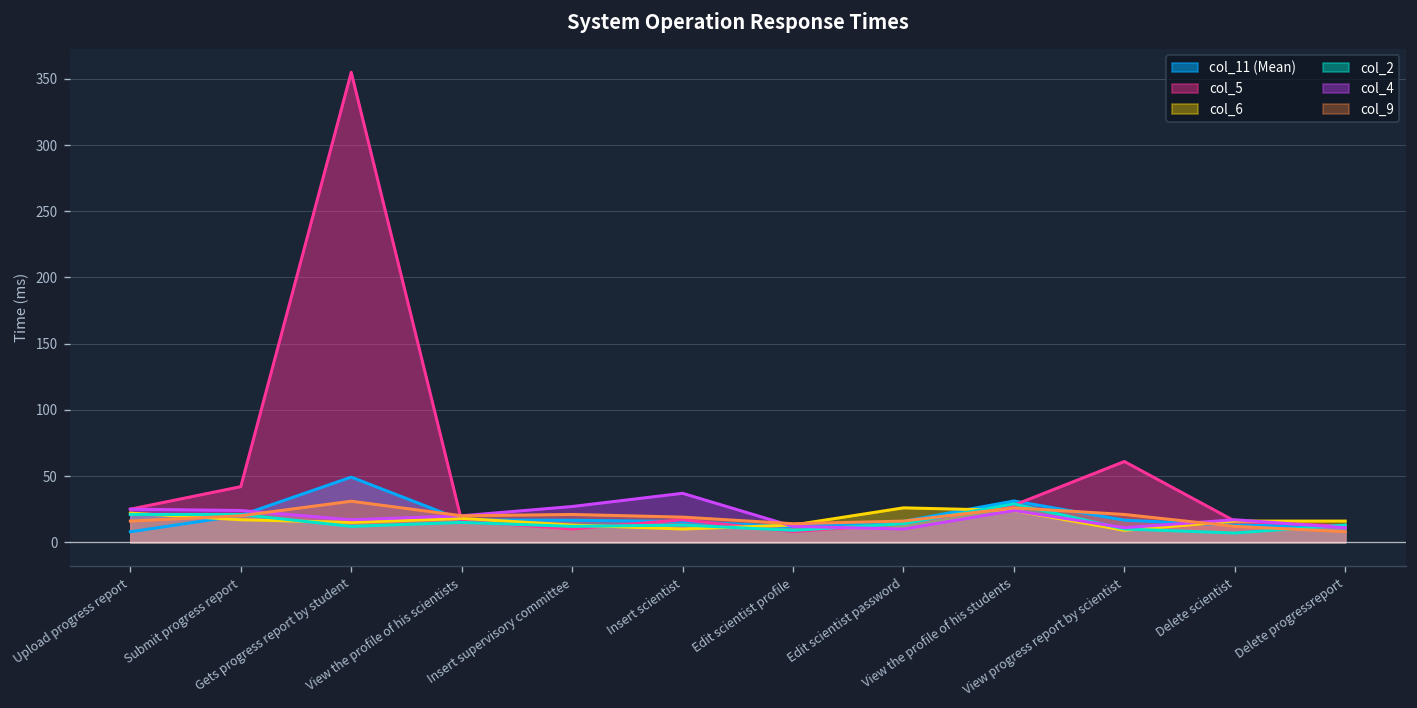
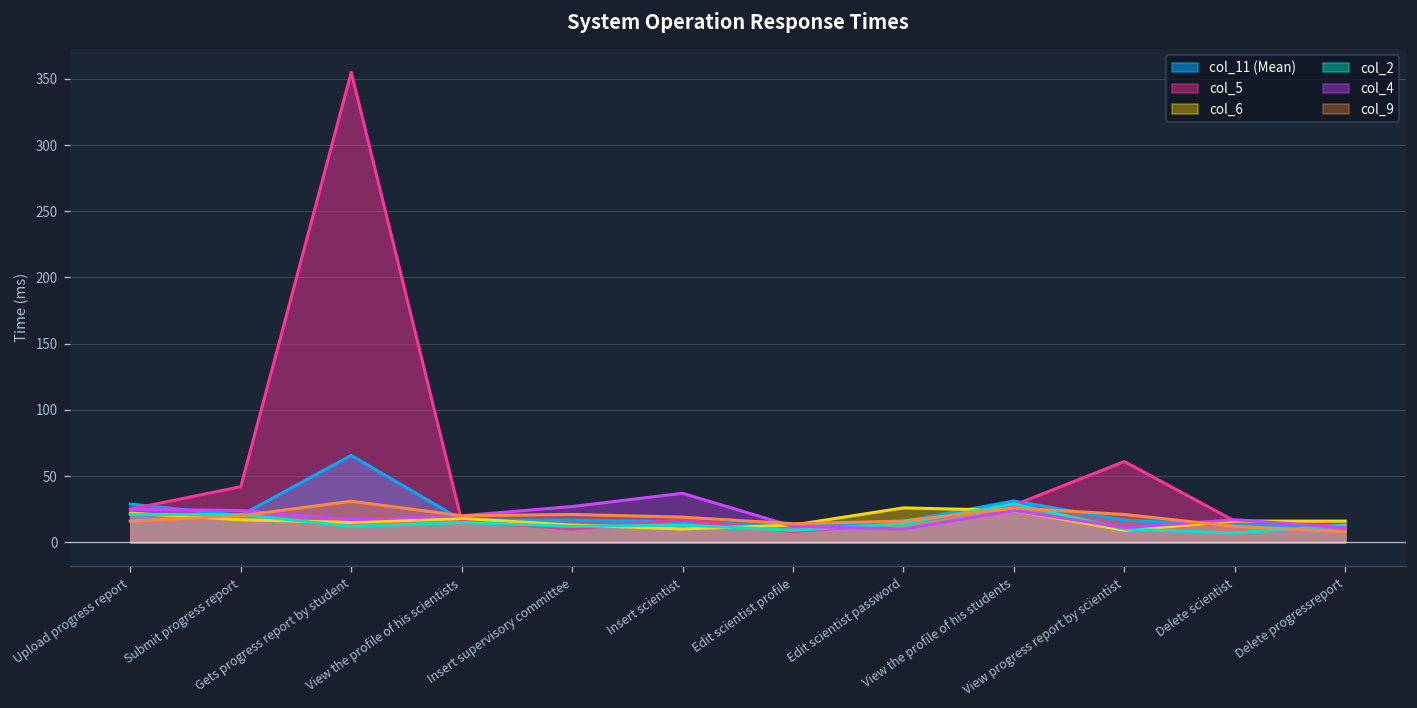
col_11 (Mean), Upload progress report: 8 -> 29
col_11 (Mean), Gets progress report by student: 49 -> 66
